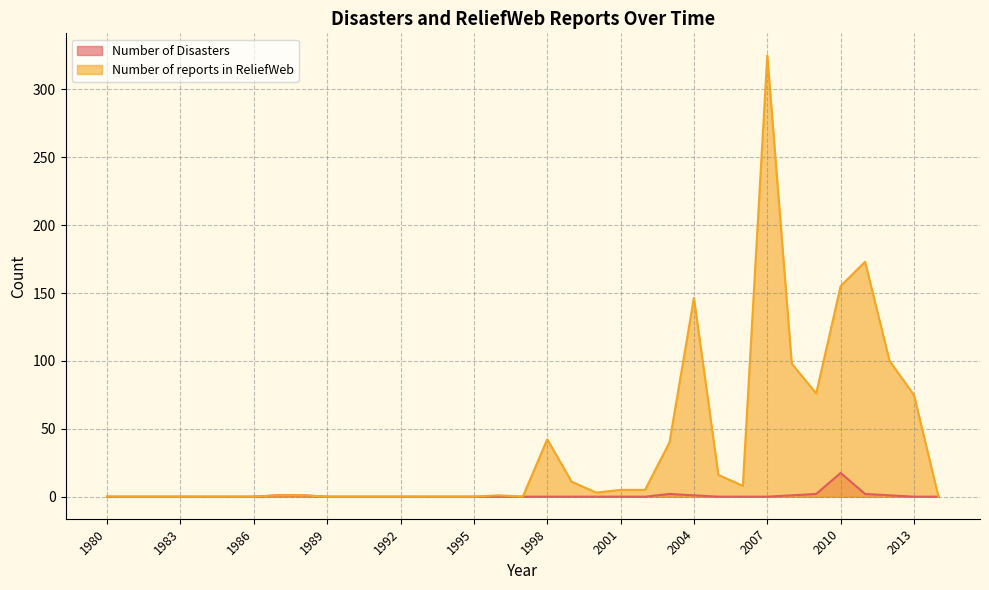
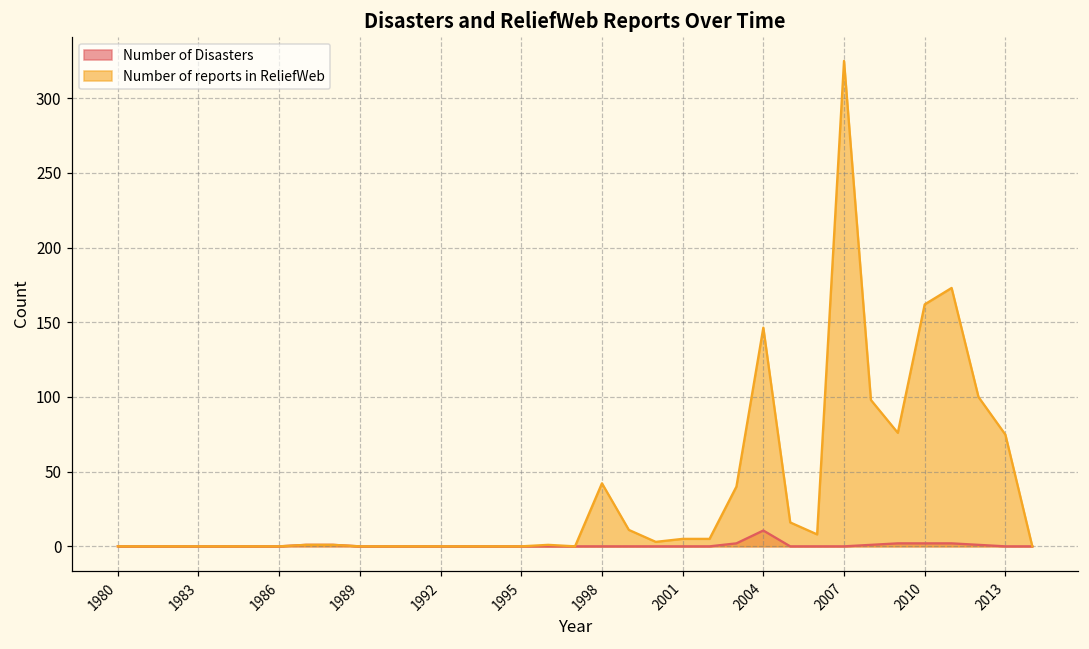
Number of Disasters, 2004: 1 -> 11
Number of Disasters, 2010: 18 -> 2
Number of reports in ReliefWeb, 2010: 155 -> 162
